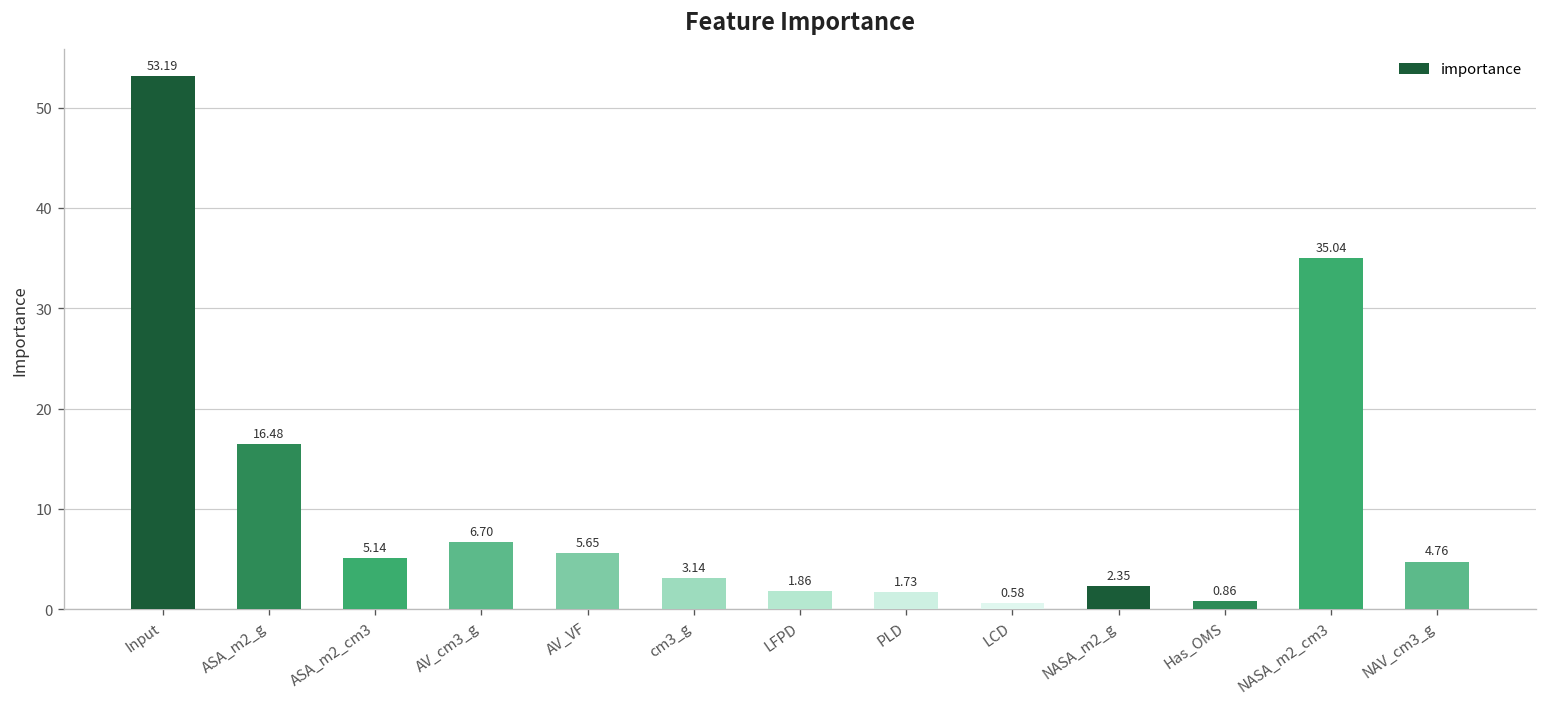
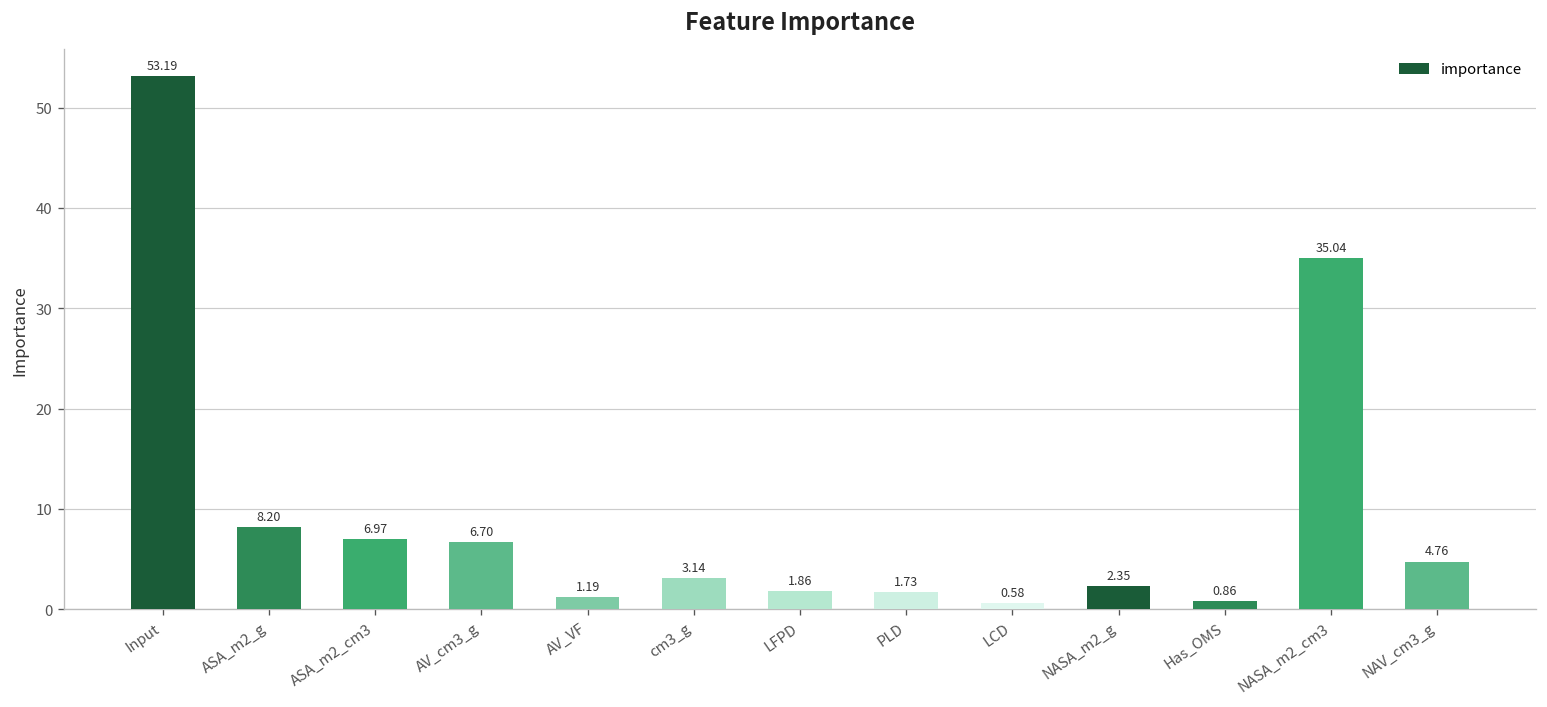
ASA_m2_g: 16.48 -> 8.20
ASA_m2_cm3: 5.14 -> 6.97
AV_VF: 5.65 -> 1.19
